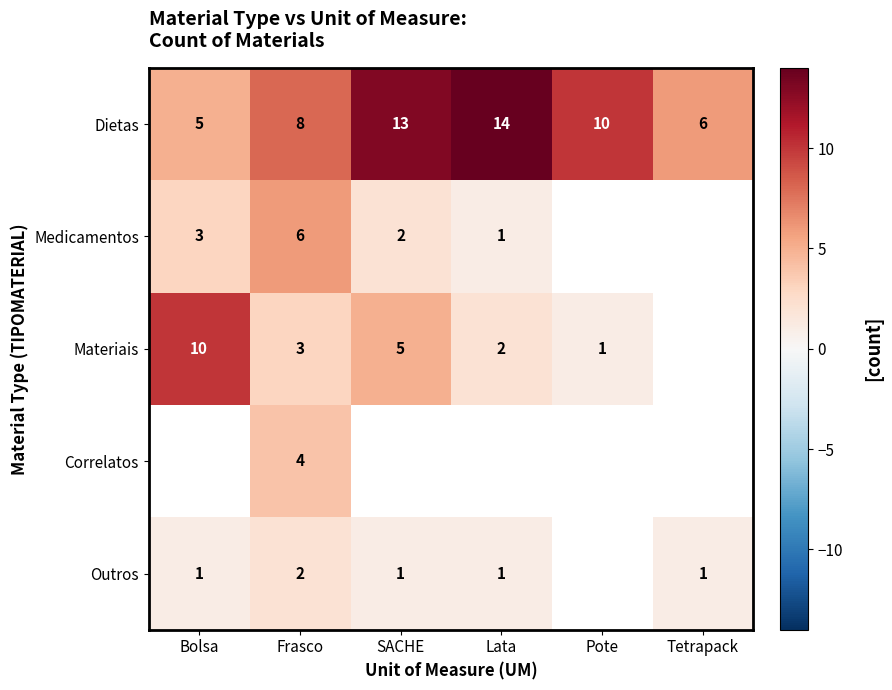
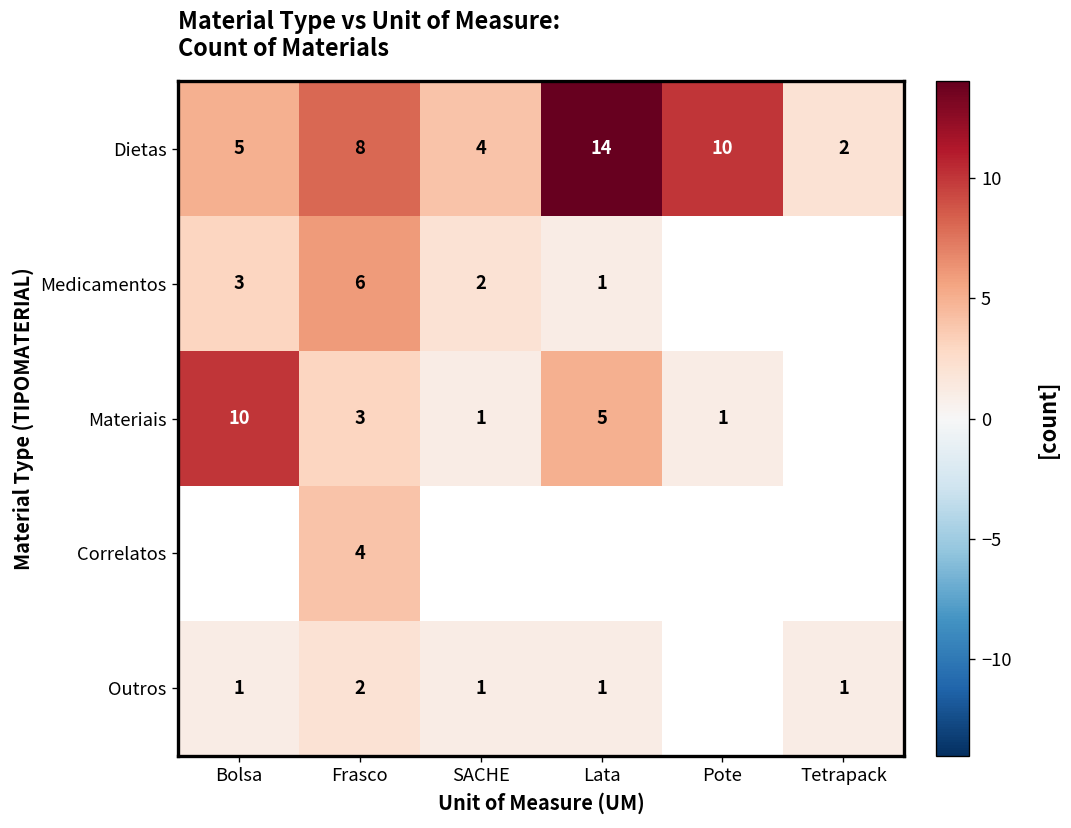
Dietas, SACHE: 13 -> 4
Dietas, Tetrapack: 6 -> 2
Materiais, SACHE: 5 -> 1
Materiais, Lata: 2 -> 5
